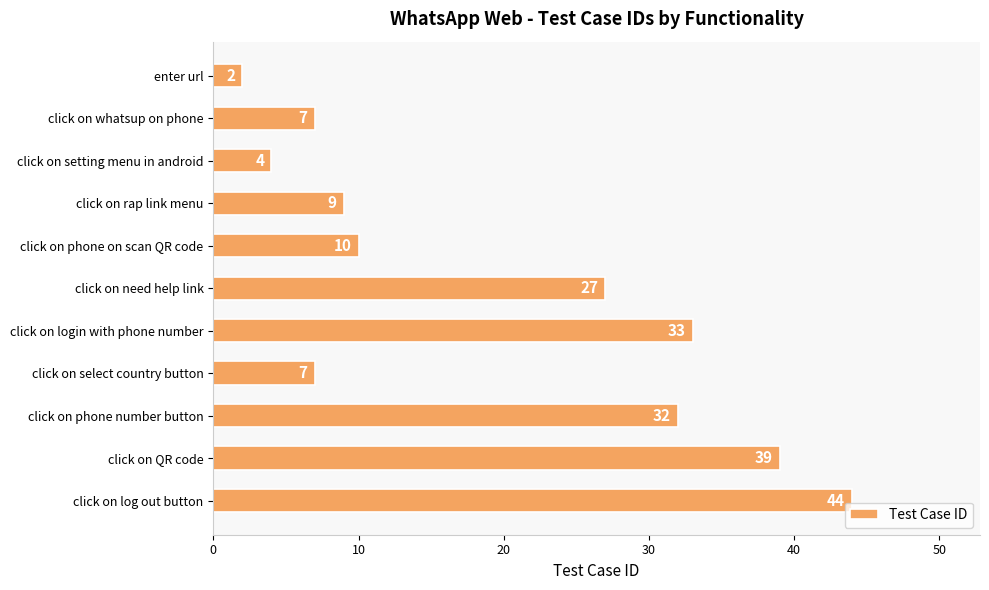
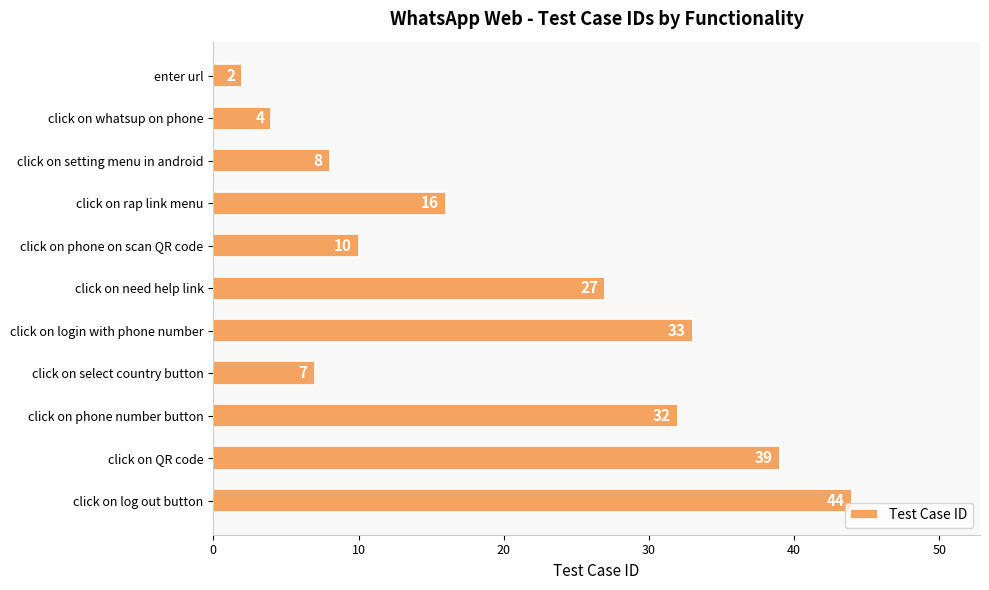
click on whatsup on phone: 7 -> 4
click on setting menu in android: 4 -> 8
click on rap link menu: 9 -> 16
